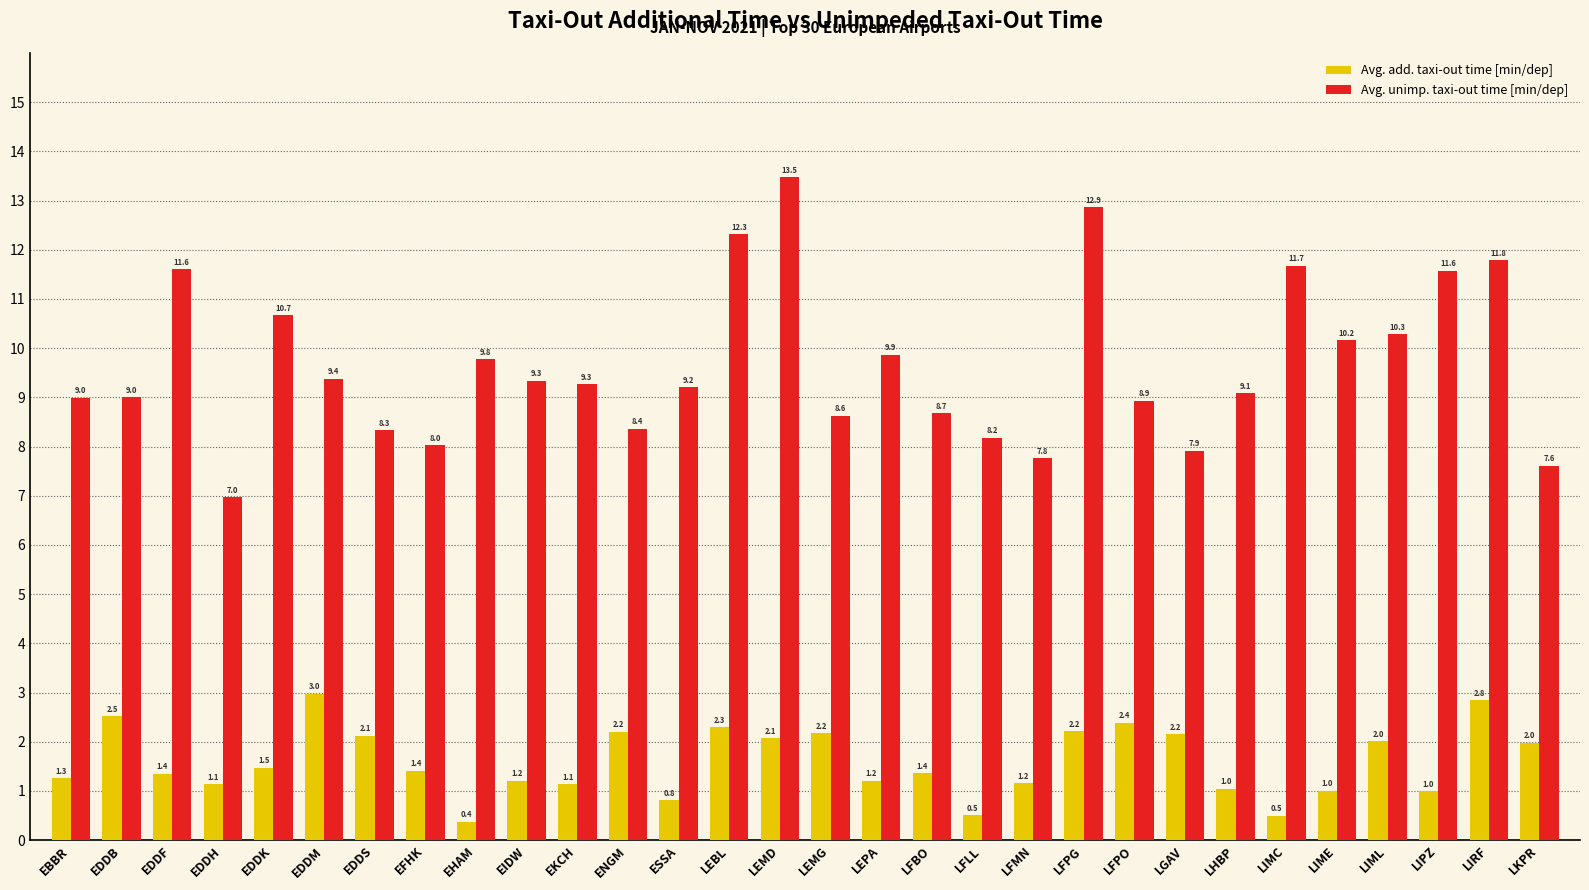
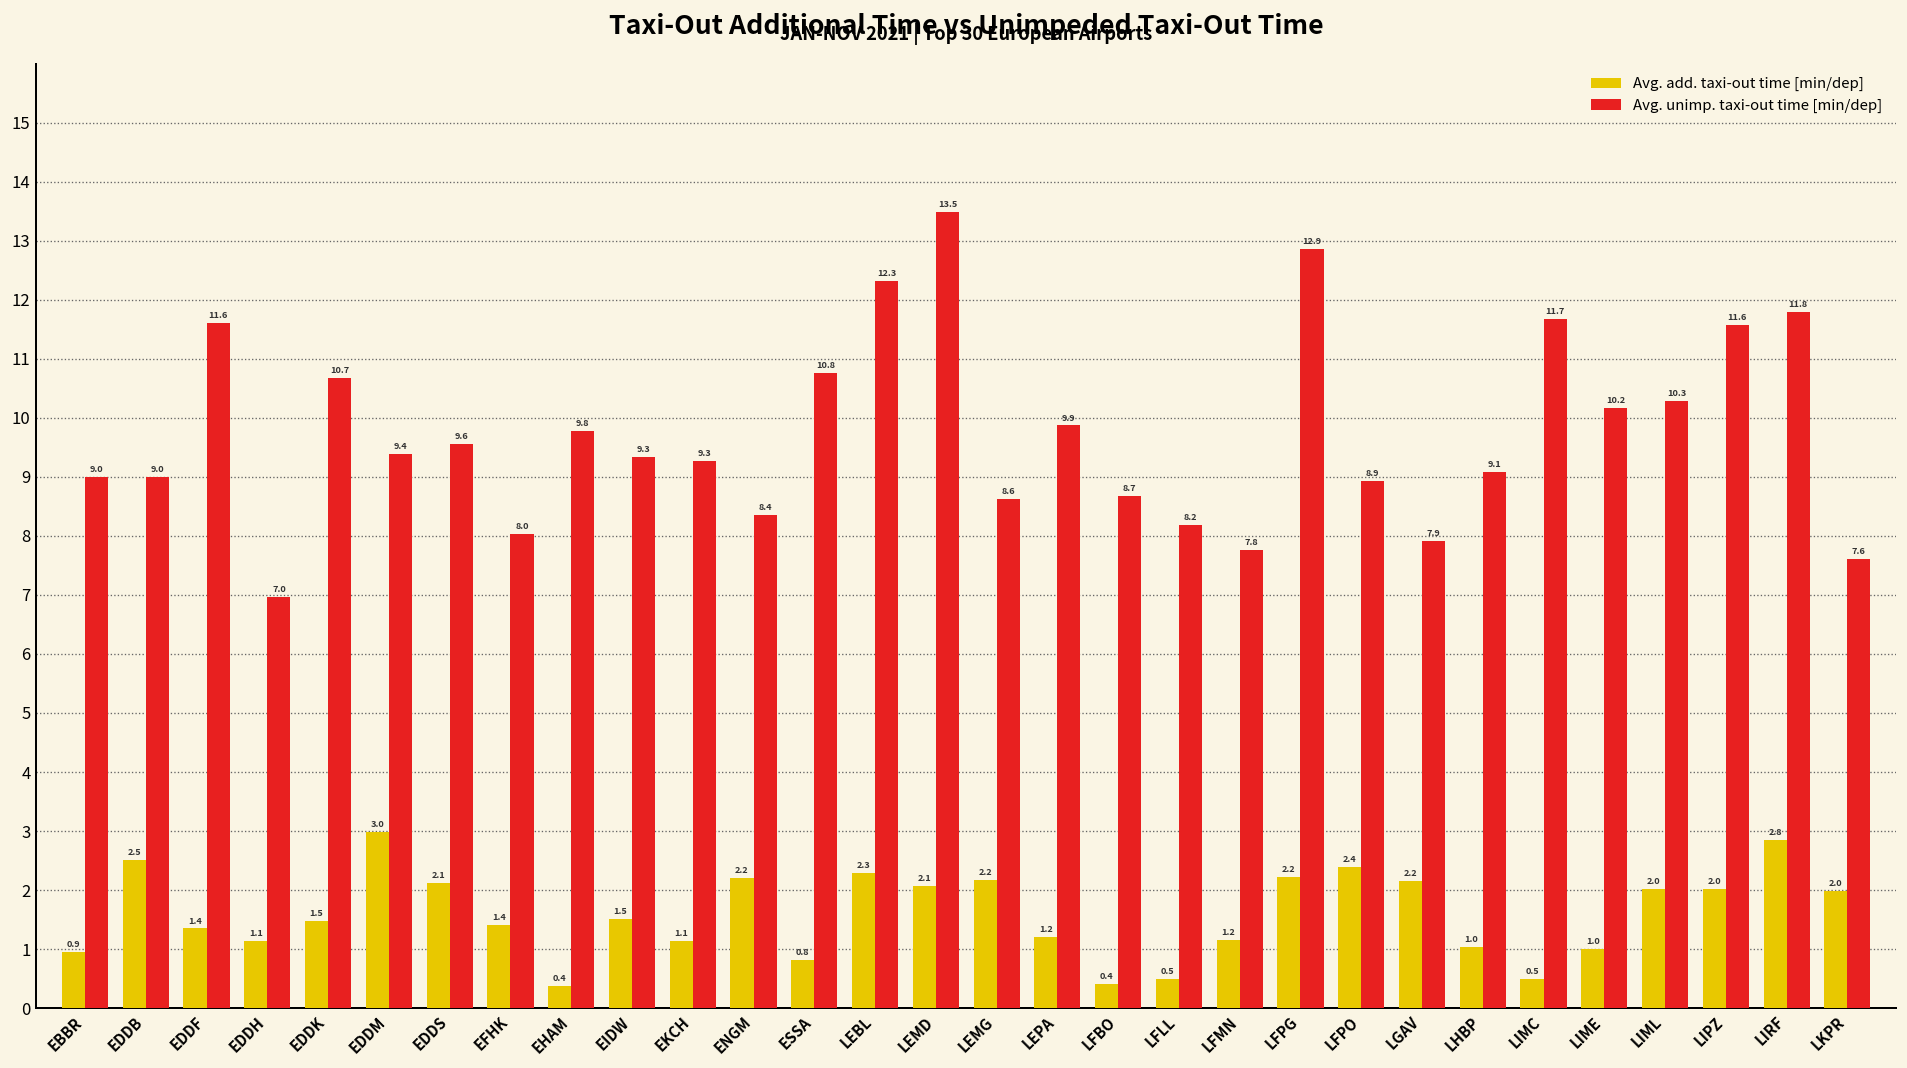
Avg. add. taxi-out time [min/dep], EBBR: 1.3 -> 0.9
Avg. unimp. taxi-out time [min/dep], EDDS: 8.3 -> 9.6
Avg. add. taxi-out time [min/dep], EIDW: 1.2 -> 1.5
Avg. unimp. taxi-out time [min/dep], ESSA: 9.2 -> 10.8
Avg. add. taxi-out time [min/dep], LFBO: 1.4 -> 0.4
Avg. add. taxi-out time [min/dep], LIPZ: 1.0 -> 2.0
